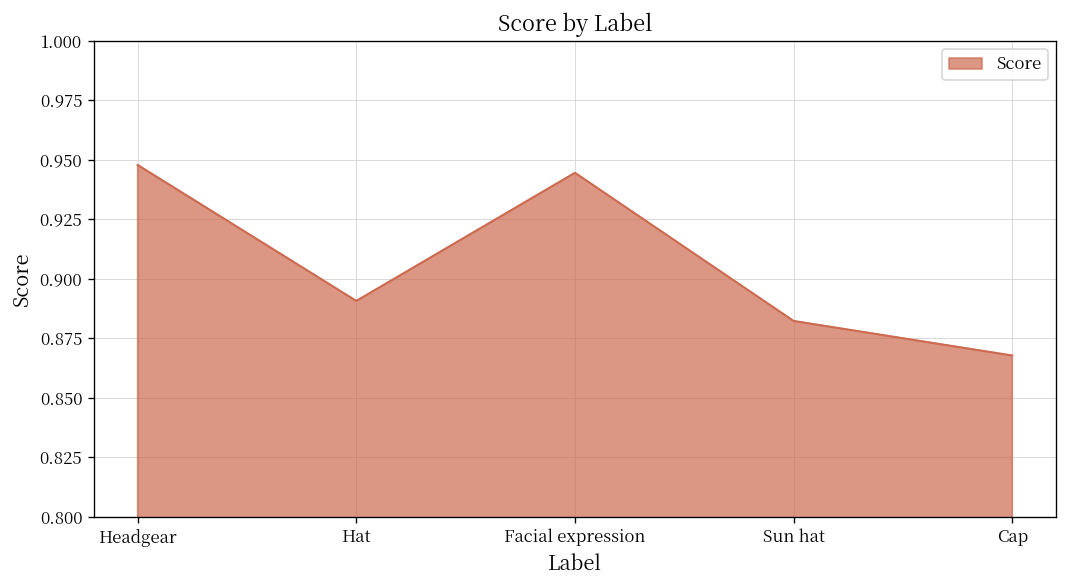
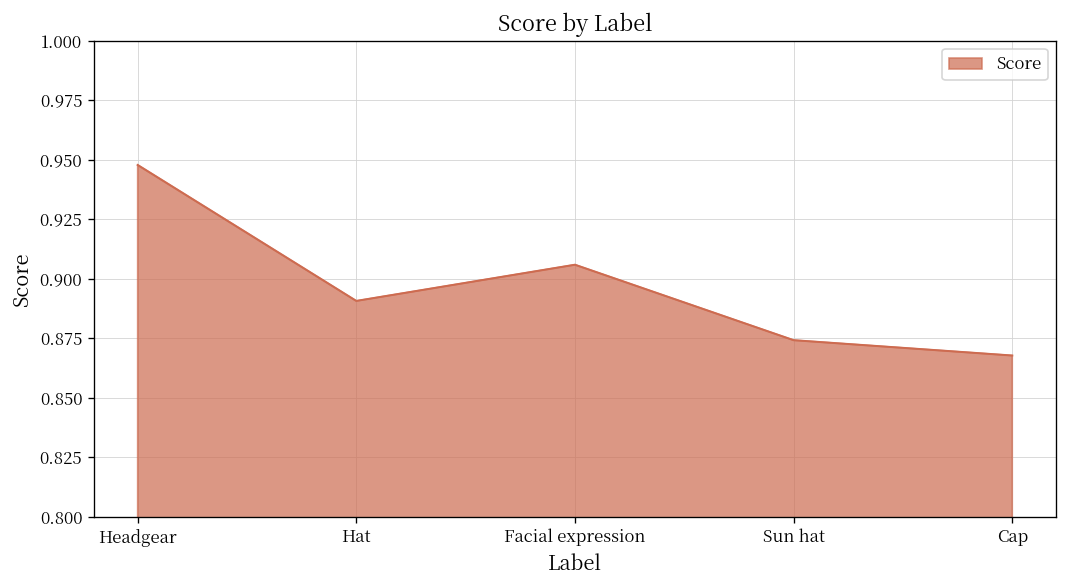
Facial expression: 0.945 -> 0.906
Sun hat: 0.882 -> 0.874
